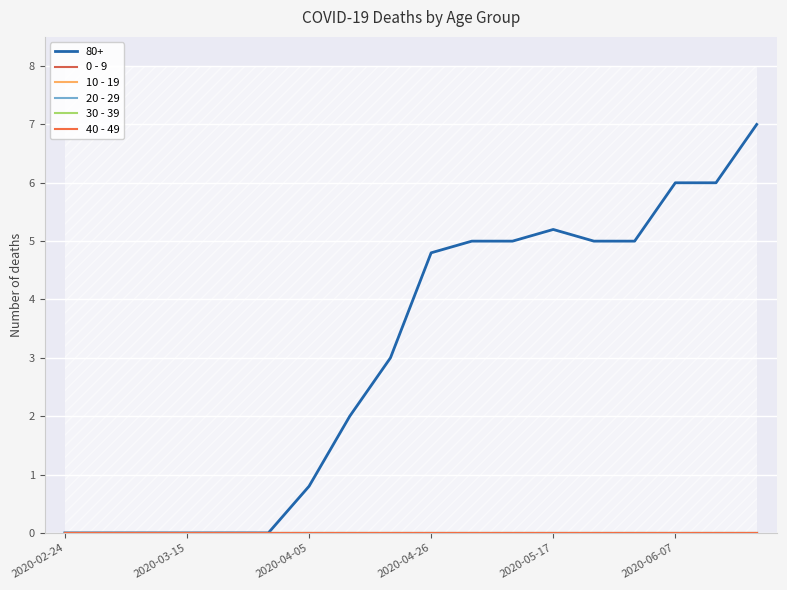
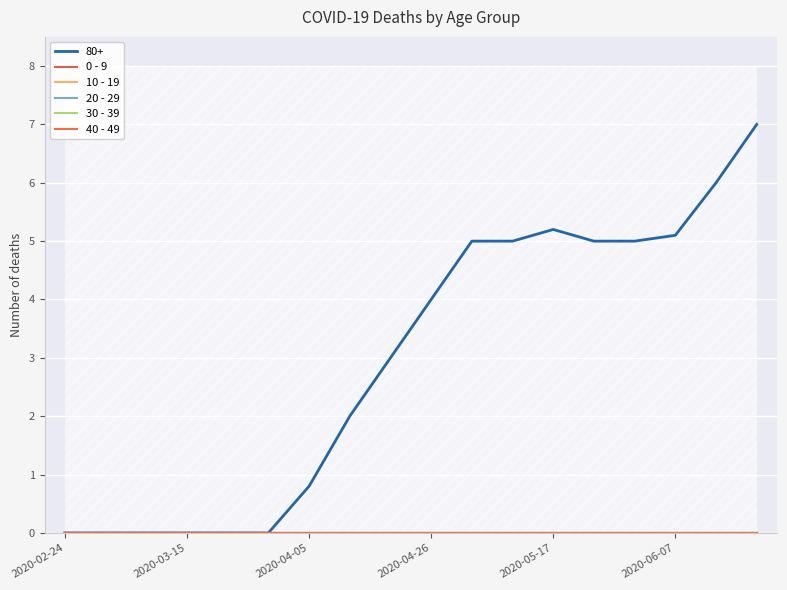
80+, 2020-04-26: 4.8 -> 4.0
80+, 2020-06-07: 6.0 -> 5.1
